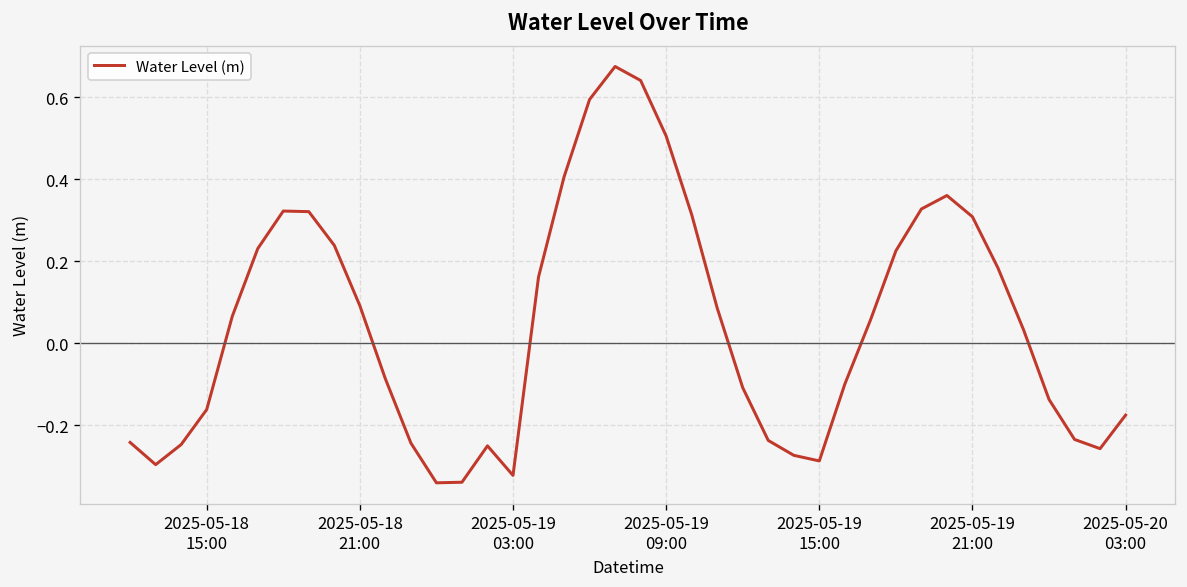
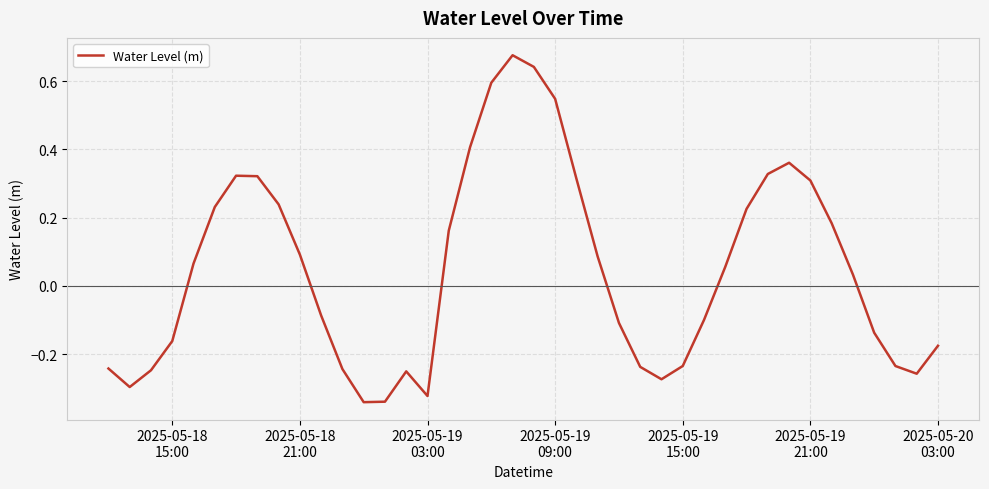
2025-05-19 09:00: 0.51 -> 0.55
2025-05-19 15:00: -0.29 -> -0.23
